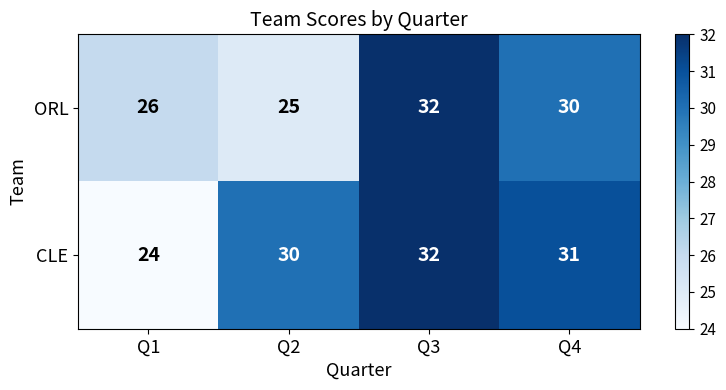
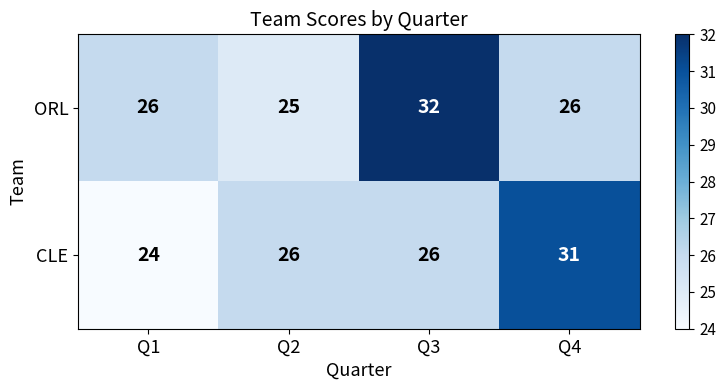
ORL, Q4: 30 -> 26
CLE, Q2: 30 -> 26
CLE, Q3: 32 -> 26
